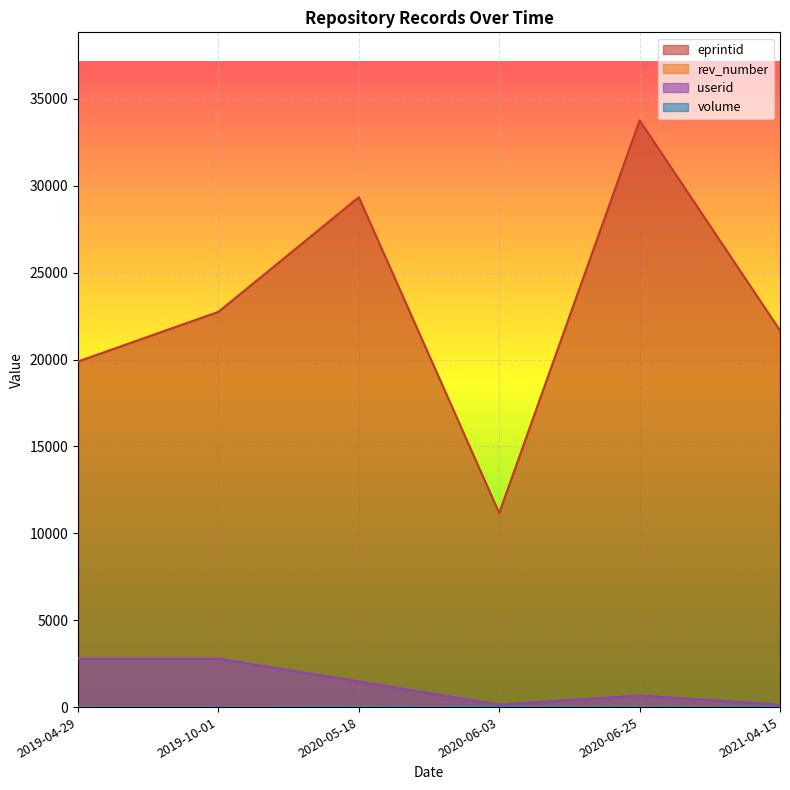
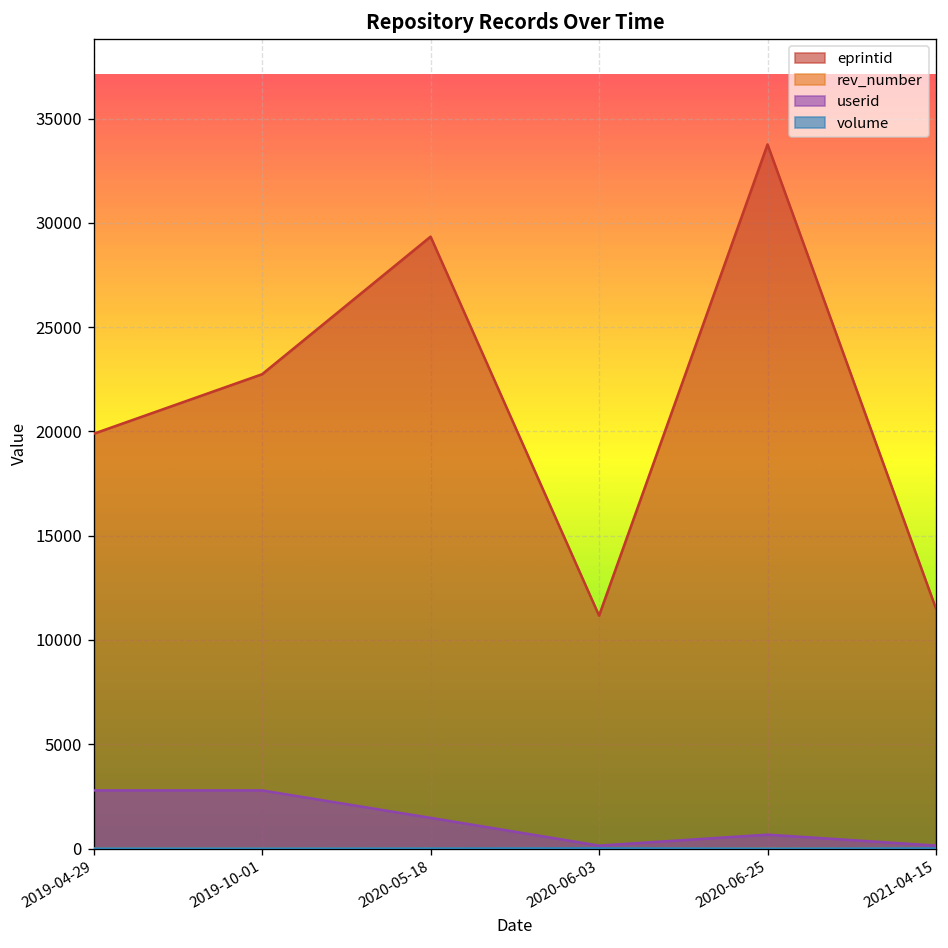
eprintid, 2021-04-15: 21700 -> 11500
